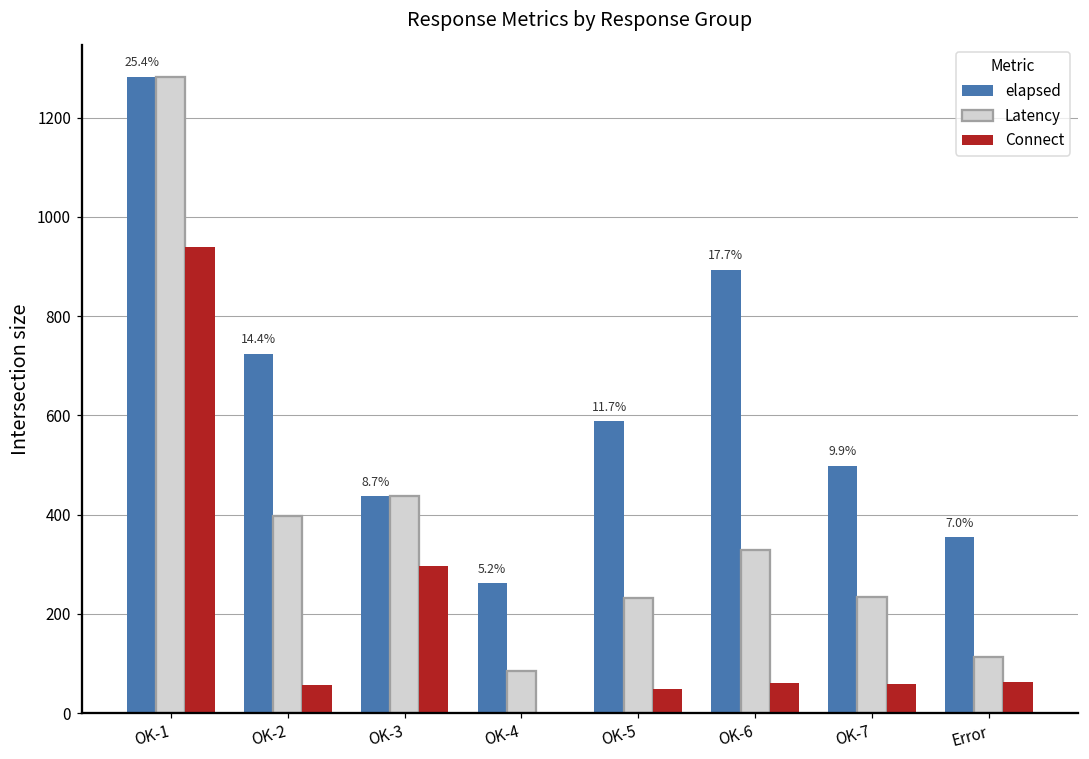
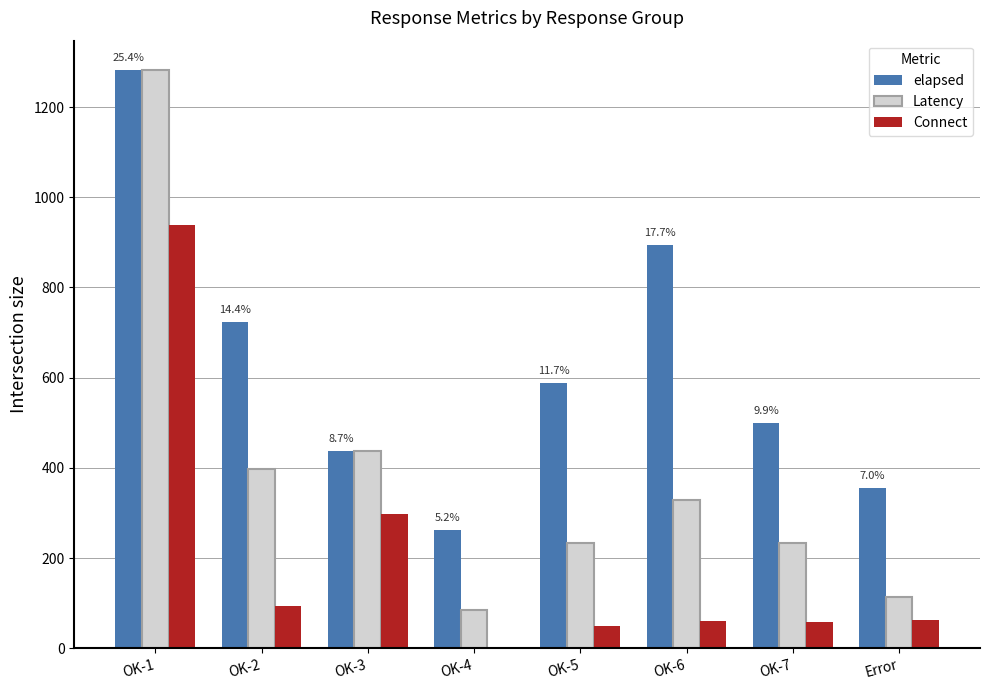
Connect, OK-2: 60 -> 90
